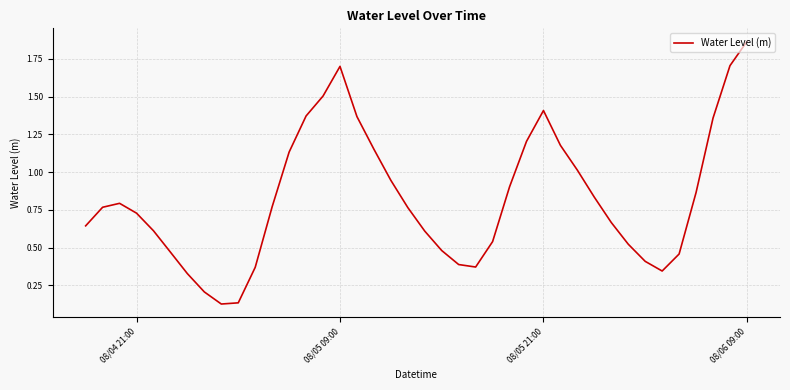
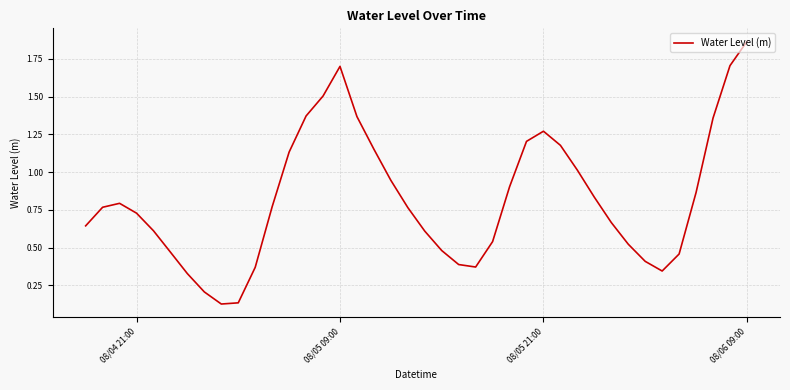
08/05 21:00: 1.41 -> 1.27
